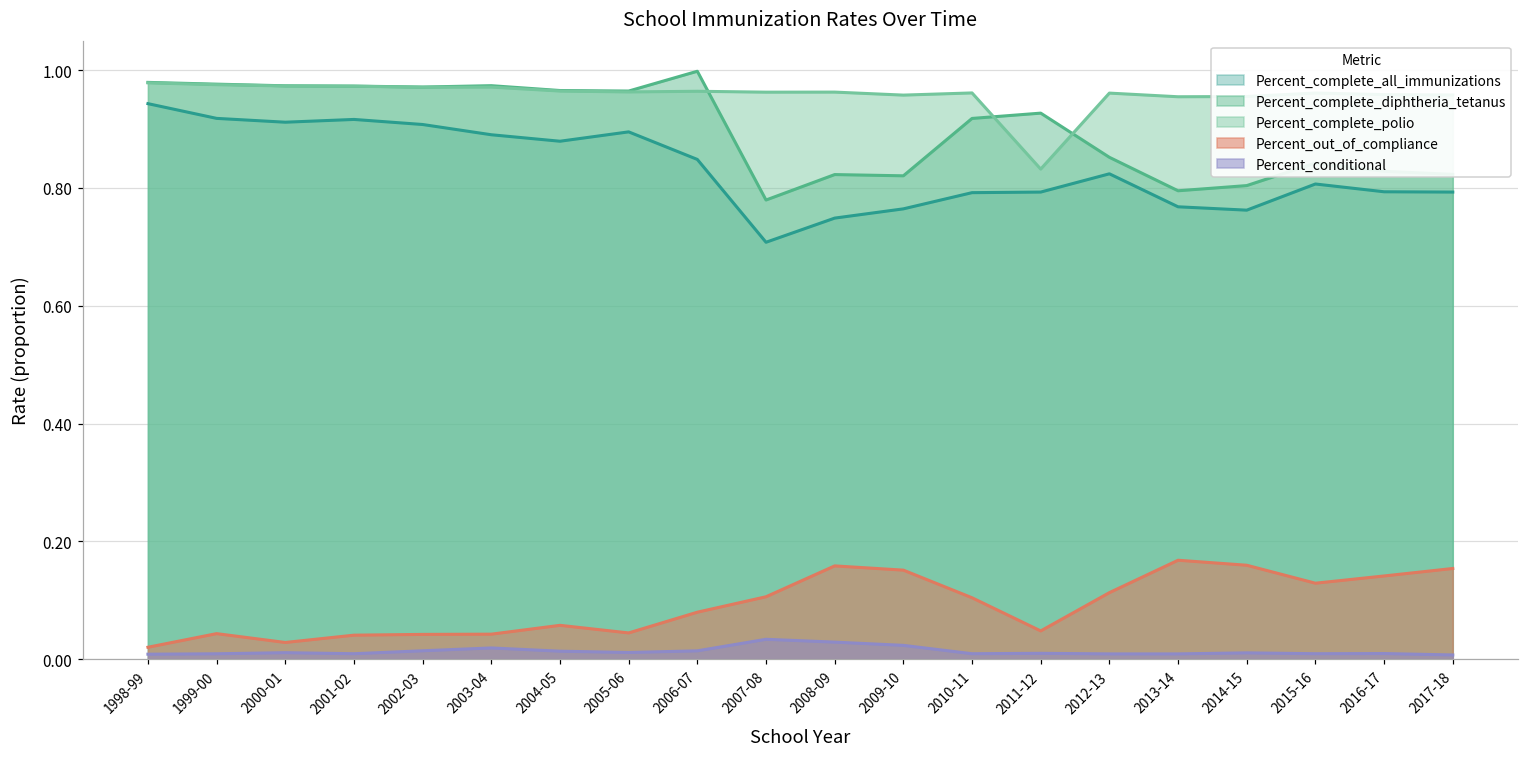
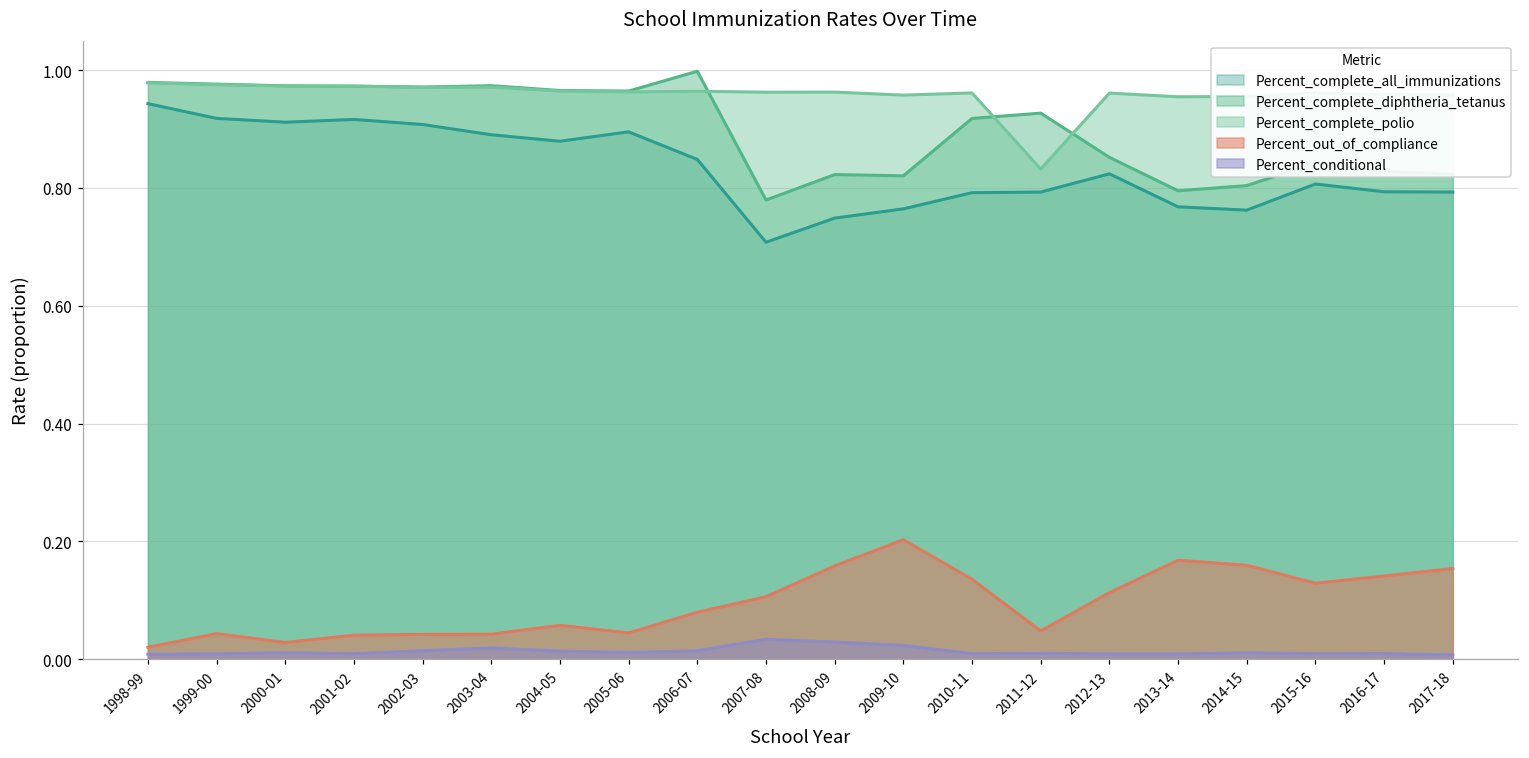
Percent_out_of_compliance, 2009-10: 0.15 -> 0.20
Percent_out_of_compliance, 2010-11: 0.10 -> 0.14
